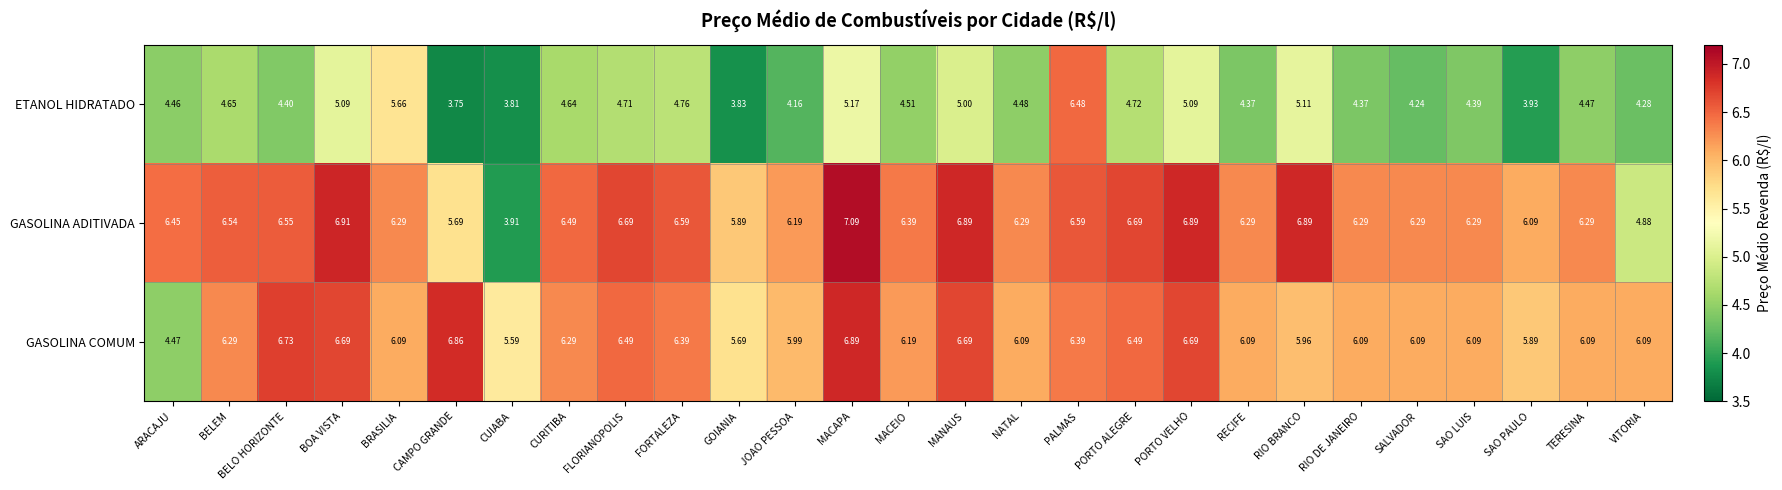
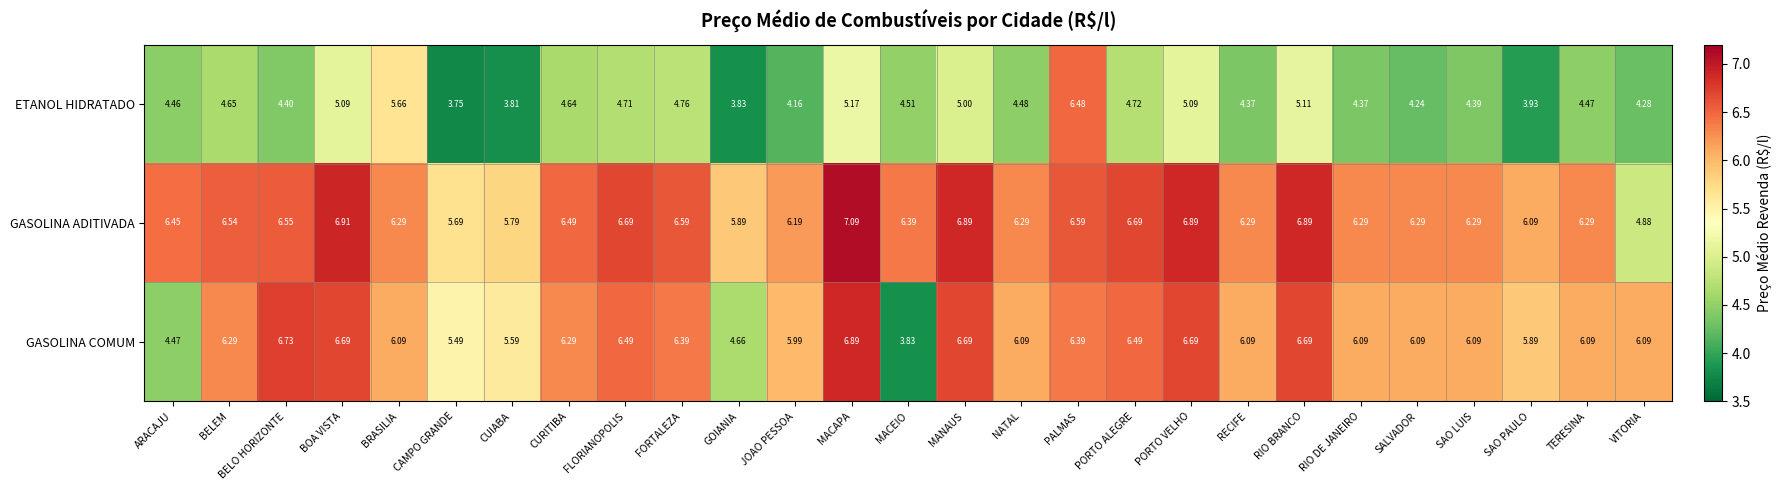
GASOLINA ADITIVADA, CUIABA: 3.91 -> 5.79
GASOLINA COMUM, CAMPO GRANDE: 6.86 -> 5.49
GASOLINA COMUM, GOIANIA: 5.69 -> 4.66
GASOLINA COMUM, MACEIO: 6.19 -> 3.83
GASOLINA COMUM, RIO BRANCO: 5.96 -> 6.69
